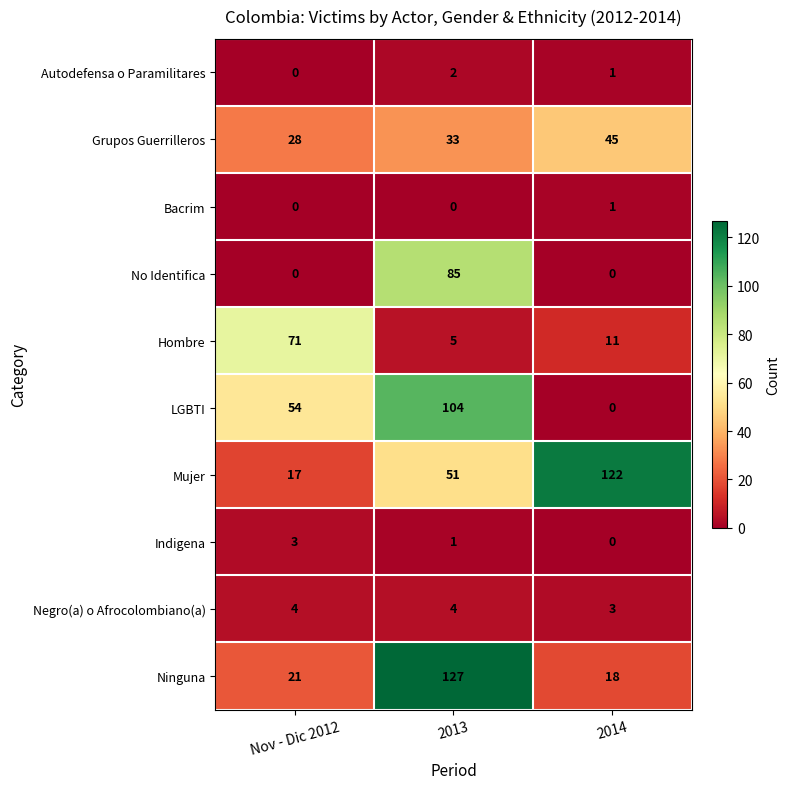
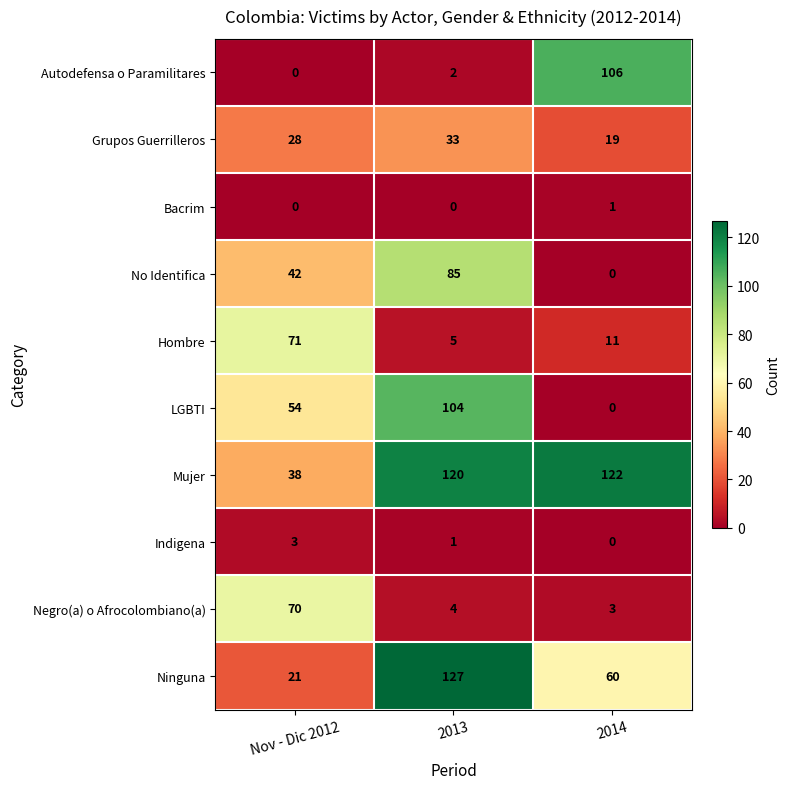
Autodefensa o Paramilitares, 2014: 1 -> 106
Grupos Guerrilleros, 2014: 45 -> 19
No Identifica, Nov - Dic 2012: 0 -> 42
Mujer, Nov - Dic 2012: 17 -> 38
Mujer, 2013: 51 -> 120
Negro(a) o Afrocolombiano(a), Nov - Dic 2012: 4 -> 70
Ninguna, 2014: 18 -> 60
